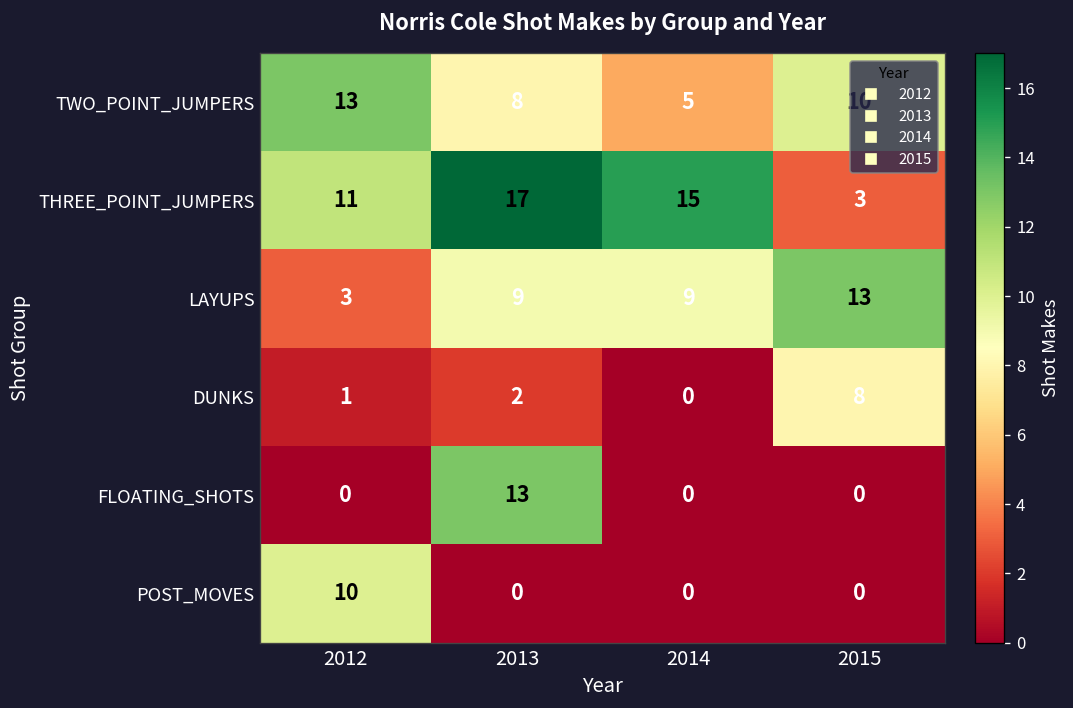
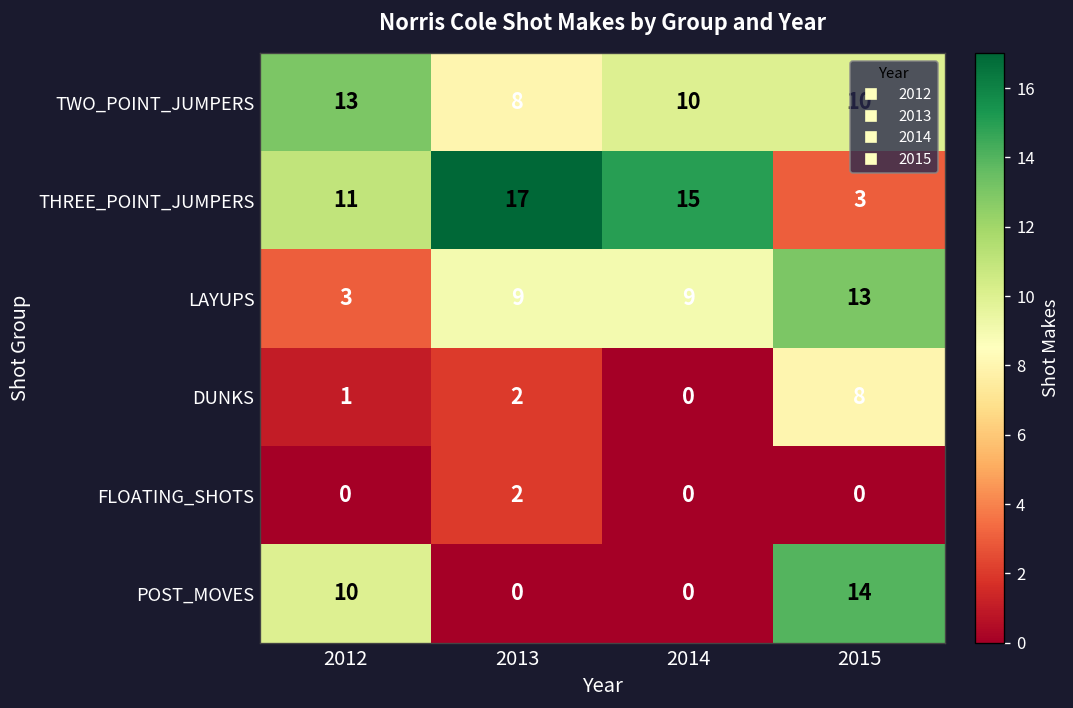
TWO_POINT_JUMPERS, 2014: 5 -> 10
FLOATING_SHOTS, 2013: 13 -> 2
POST_MOVES, 2015: 0 -> 14
